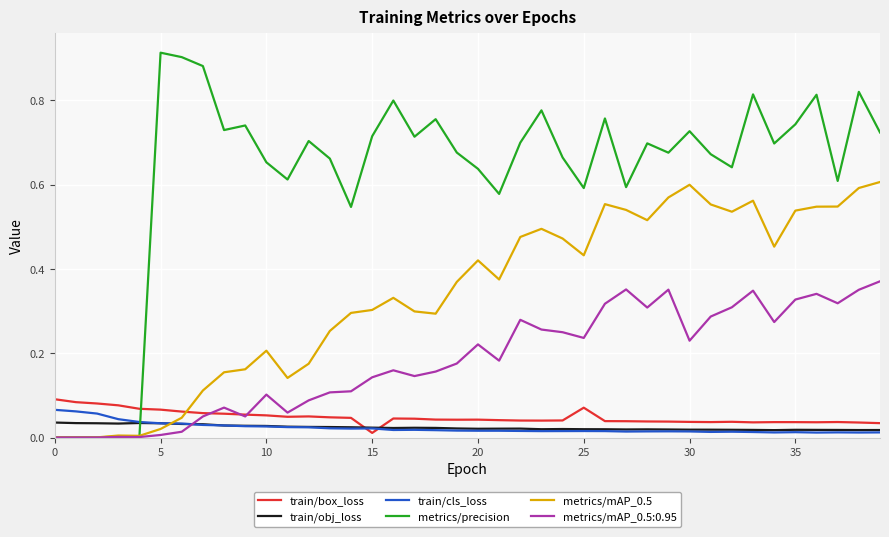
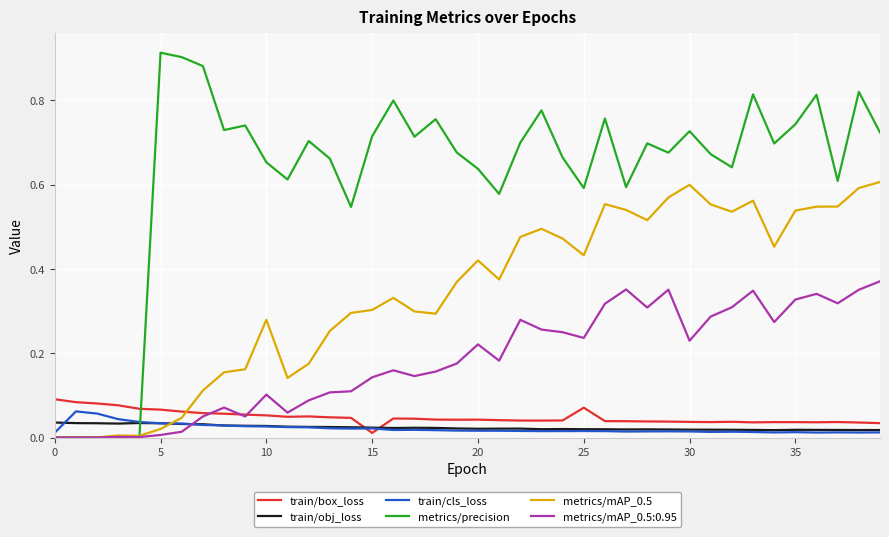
train/cls_loss, 0: 0.07 -> 0.01
metrics/mAP_0.5, 10: 0.21 -> 0.28
